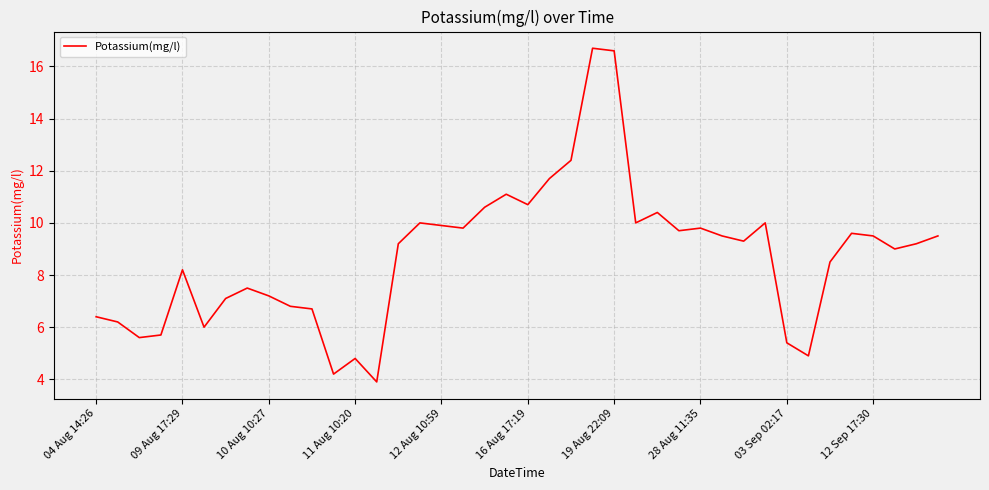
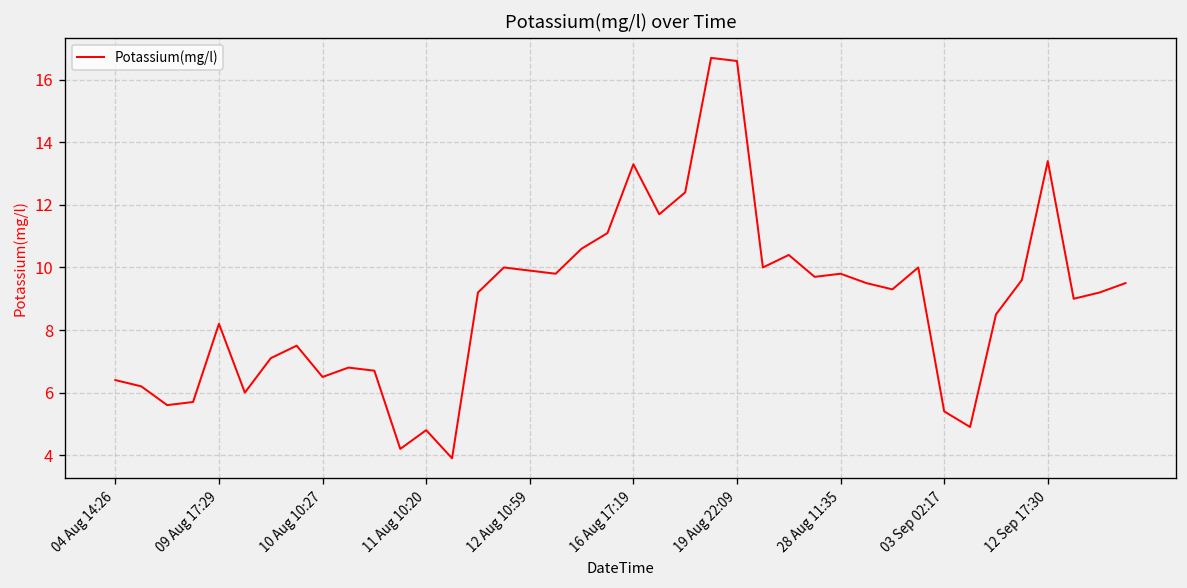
10 Aug 10:27: 7.2 -> 6.5
16 Aug 17:19: 10.7 -> 13.3
12 Sep 17:30: 9.5 -> 13.4
